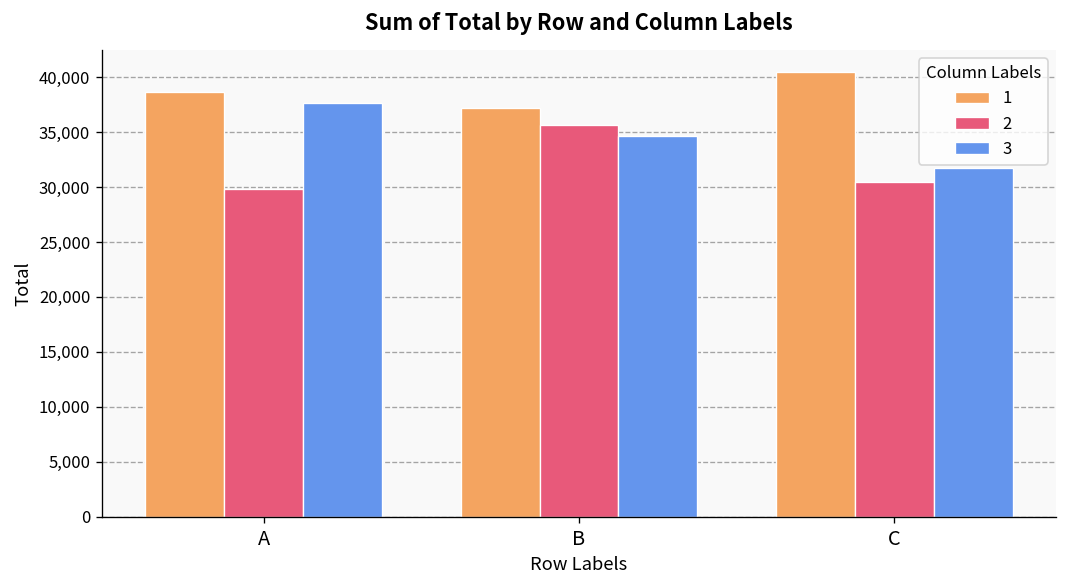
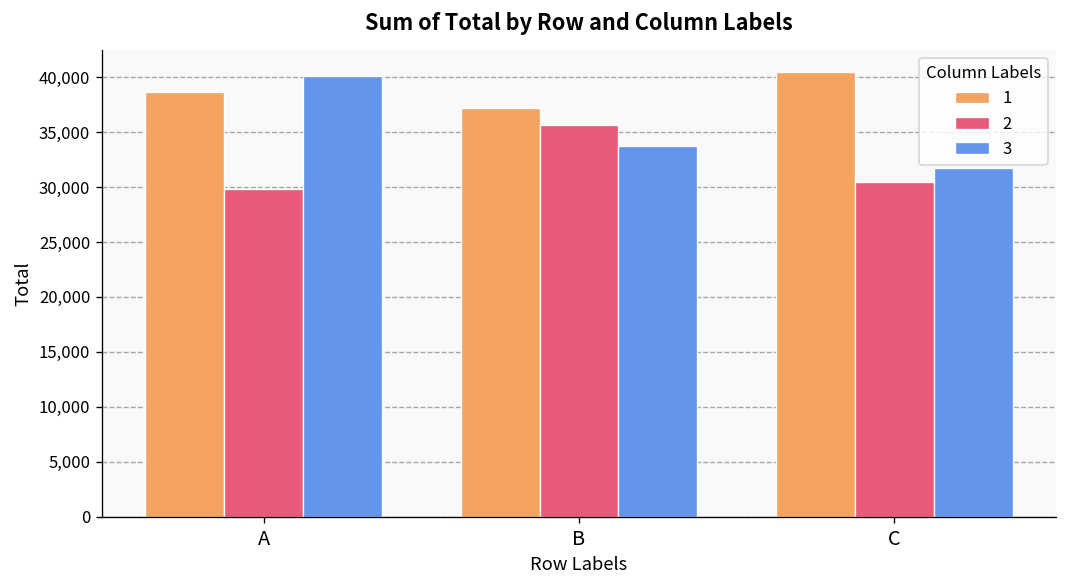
3, A: 38,000 -> 40,000
3, B: 35,000 -> 34,000
